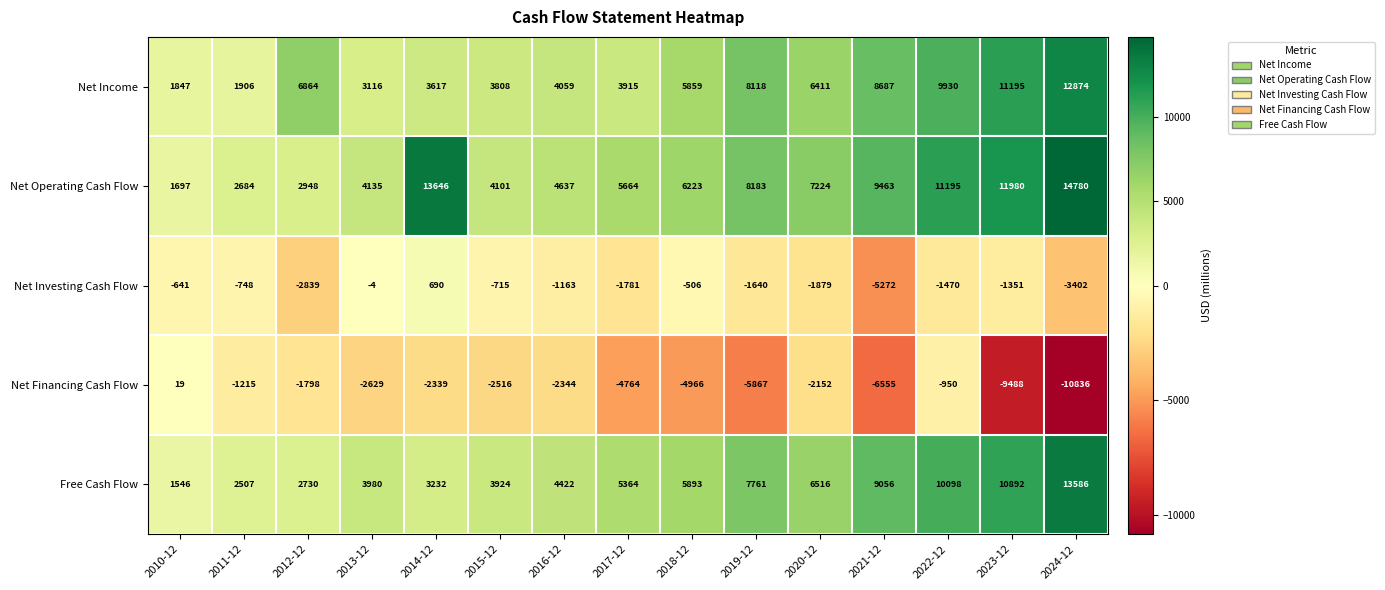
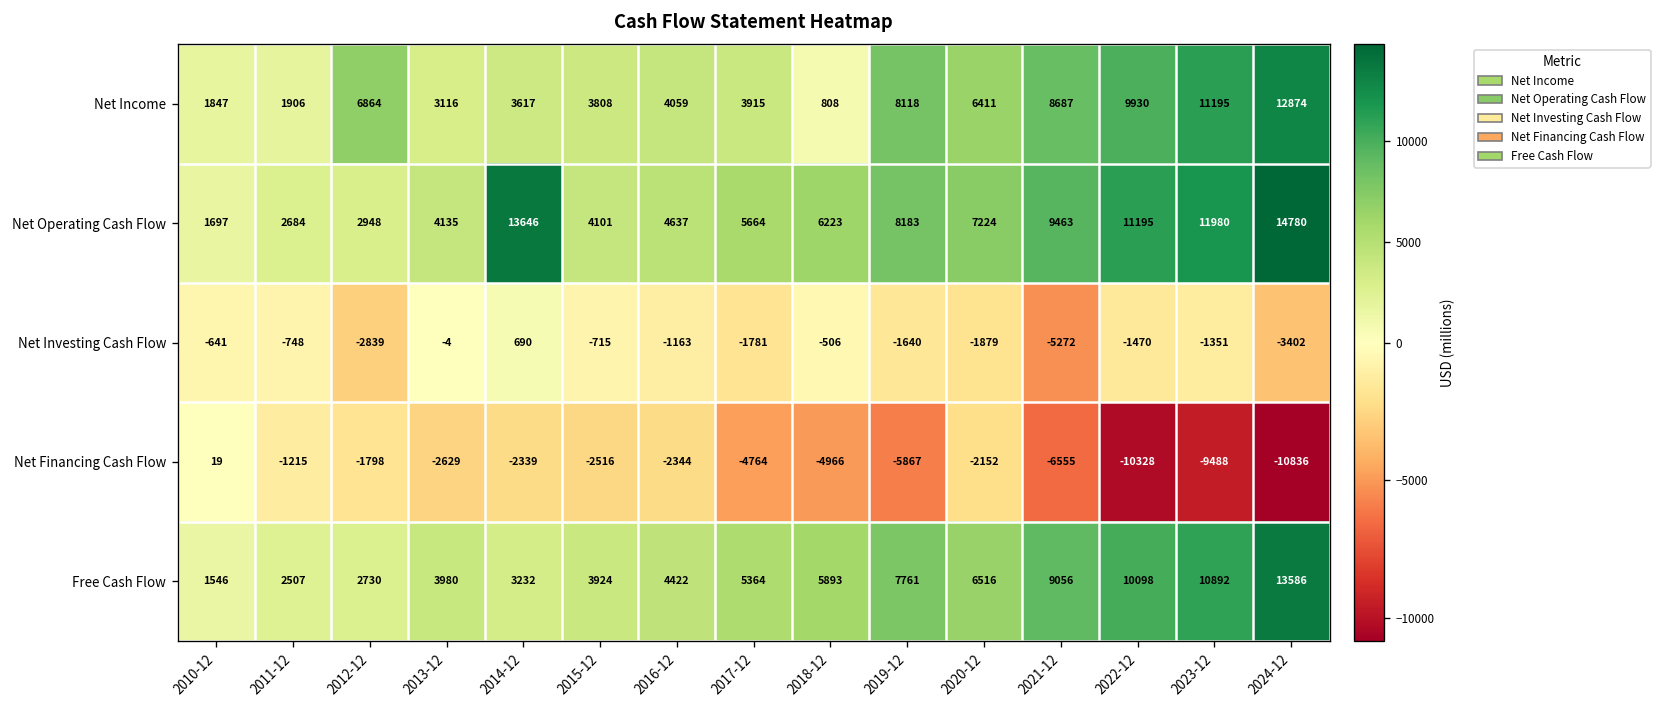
Net Income, 2018-12: 5859 -> 808
Net Financing Cash Flow, 2022-12: -950 -> -10328
